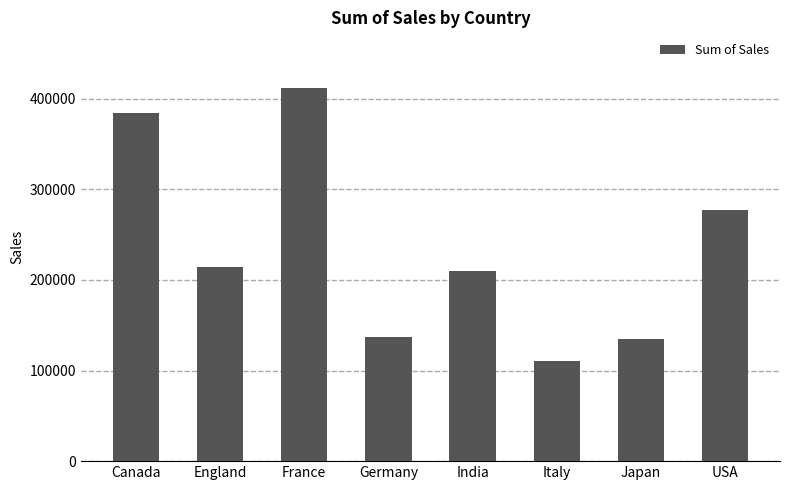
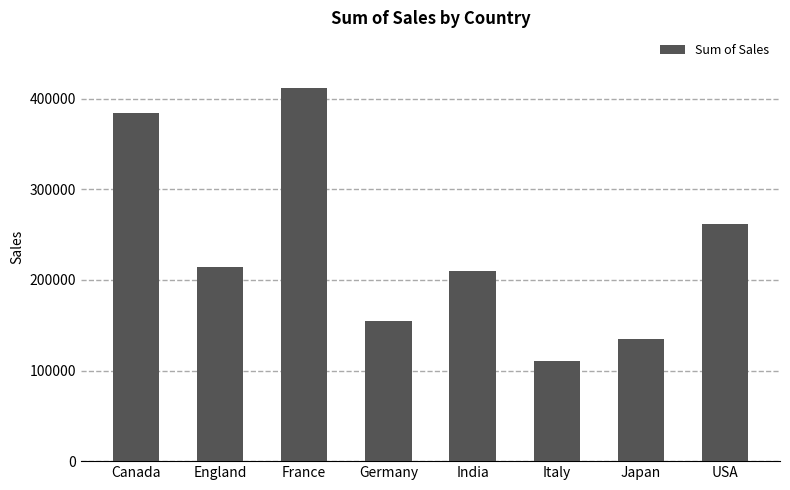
Germany: 140000 -> 160000
USA: 280000 -> 260000
